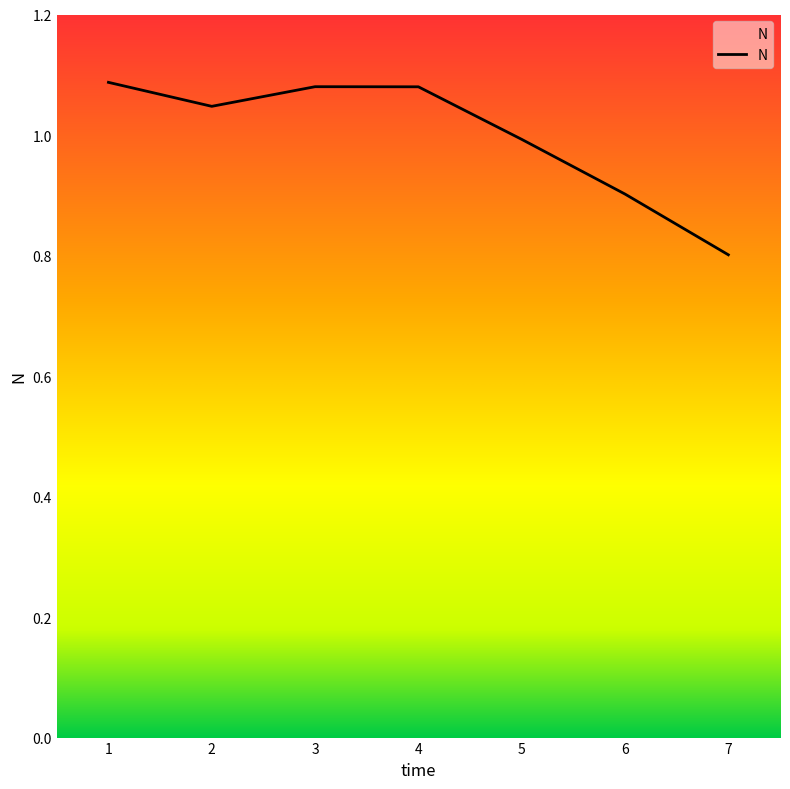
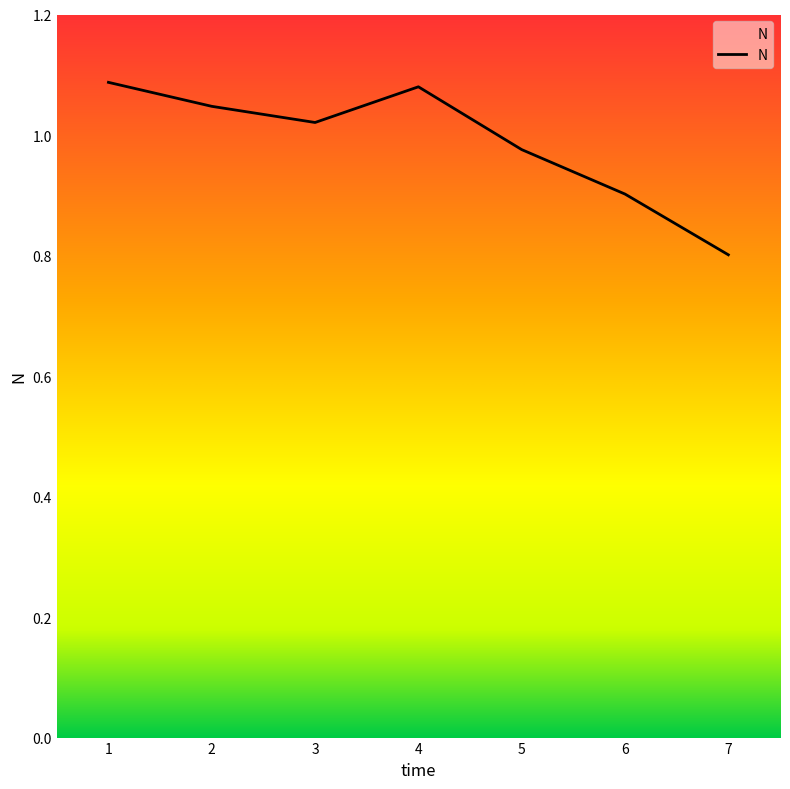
3: 1.08 -> 1.02
5: 0.99 -> 0.98
